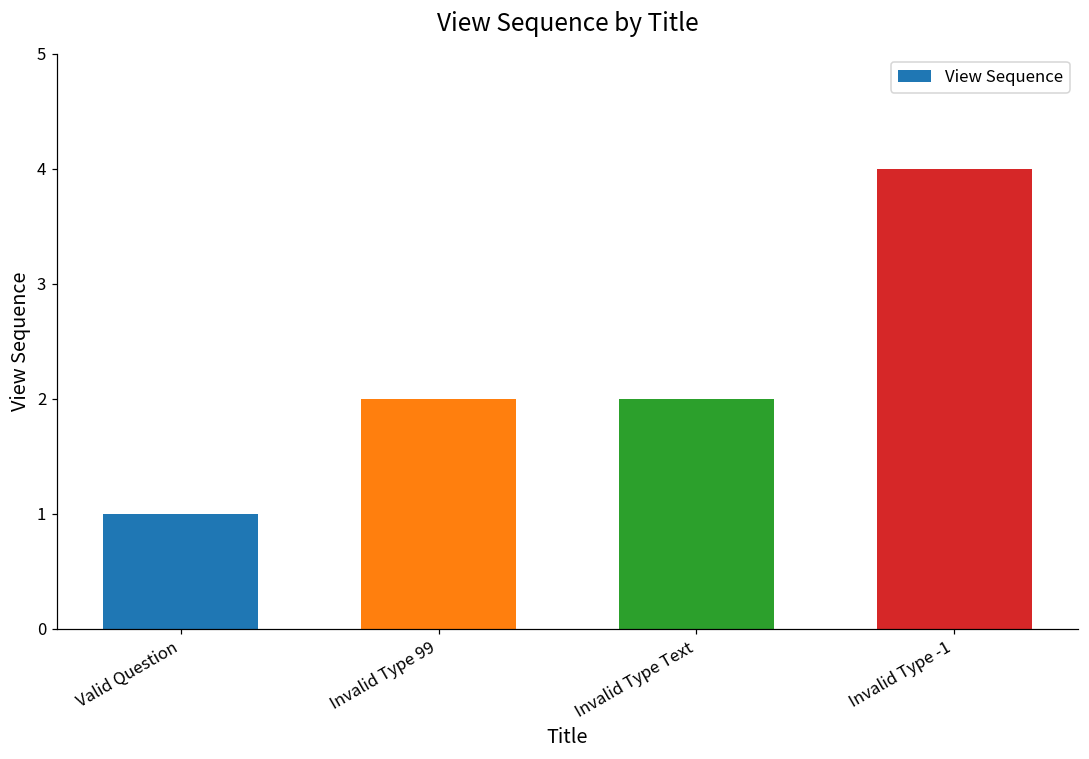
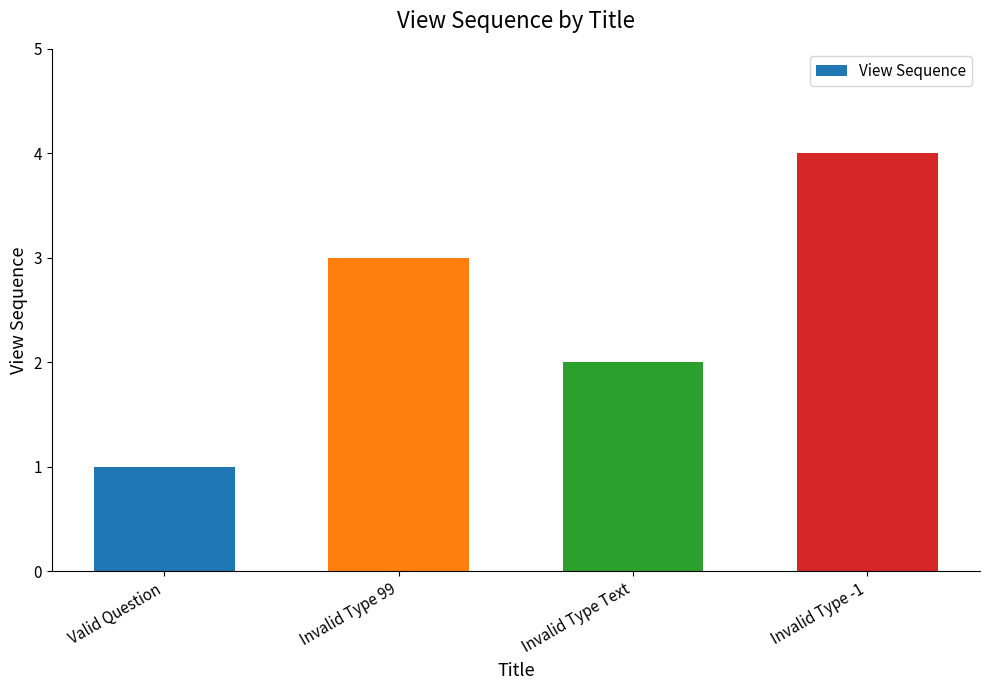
Invalid Type 99: 2 -> 3
